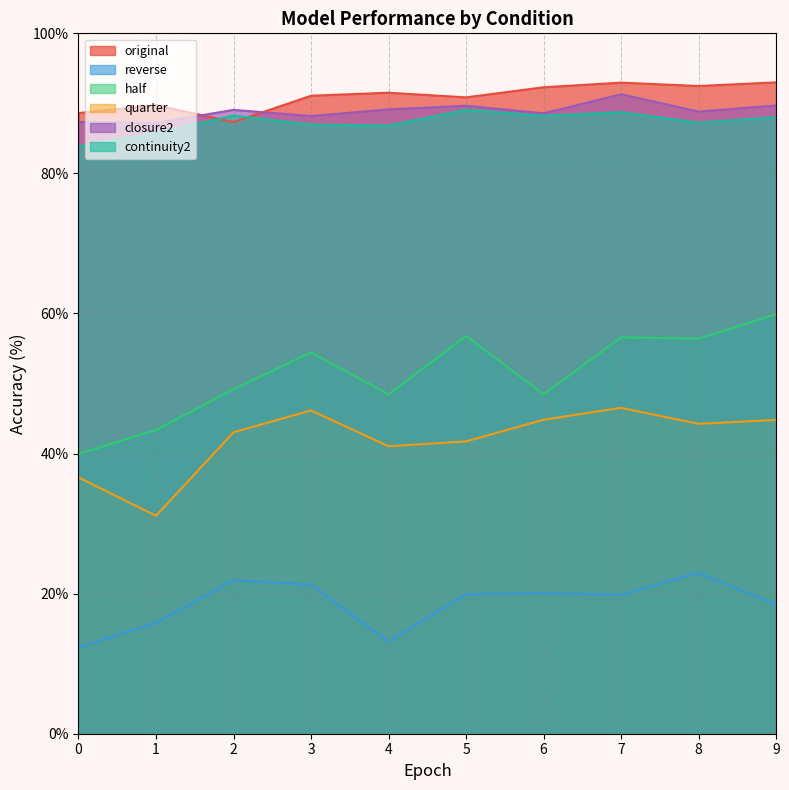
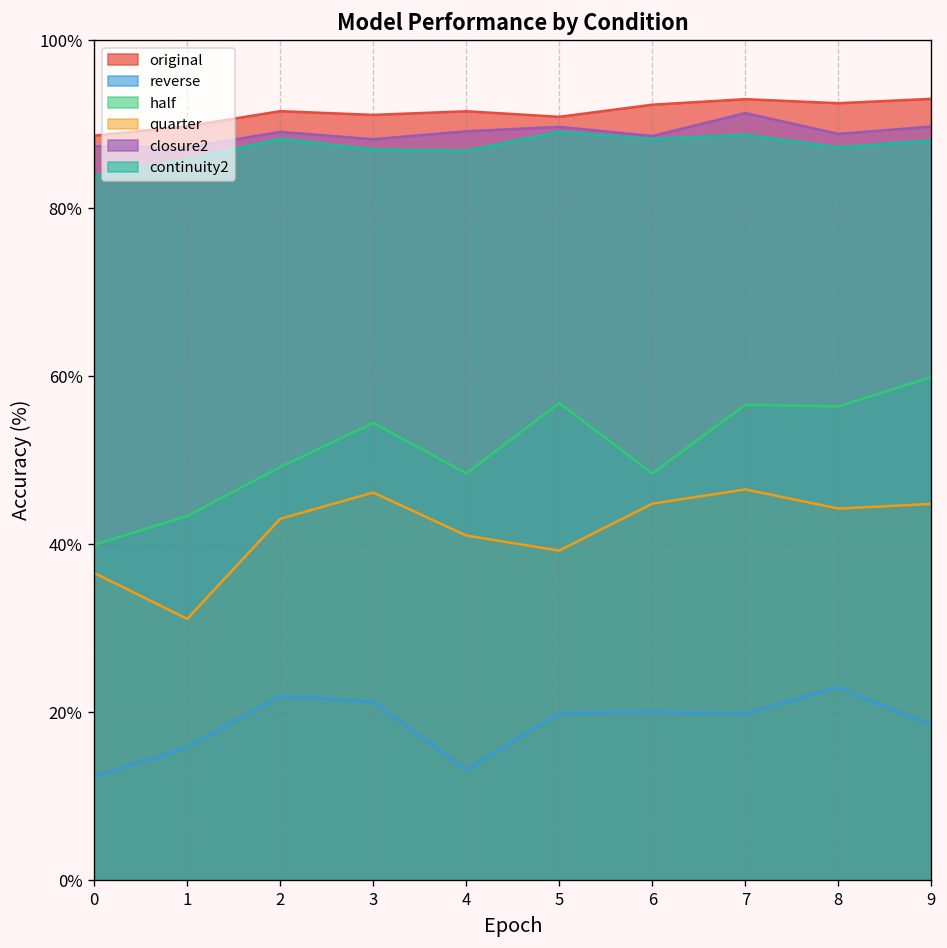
original, 2: 87% -> 92%
quarter, 5: 42% -> 39%
